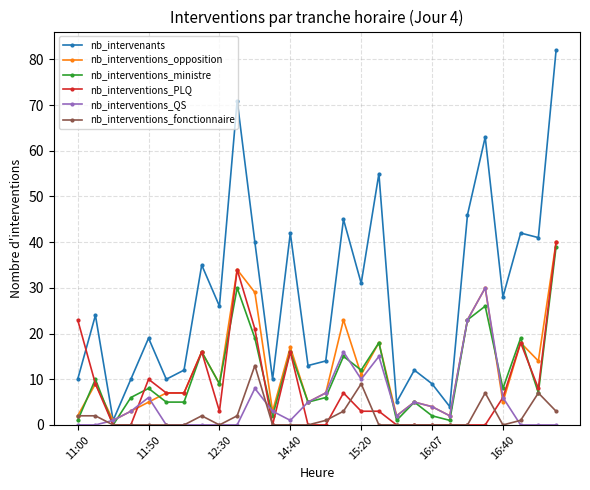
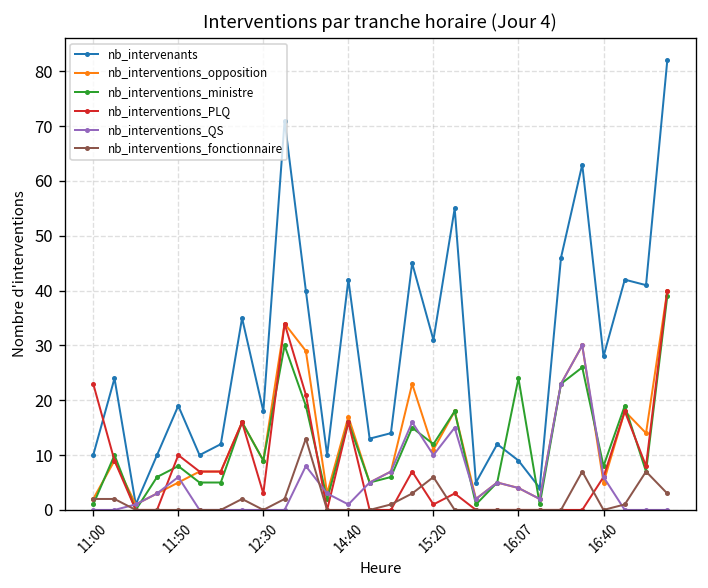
nb_intervenants, 12:30: 26 -> 18
nb_interventions_PLQ, 15:20: 3 -> 1
nb_interventions_fonctionnaire, 15:20: 9 -> 6
nb_interventions_ministre, 16:07: 2 -> 24
